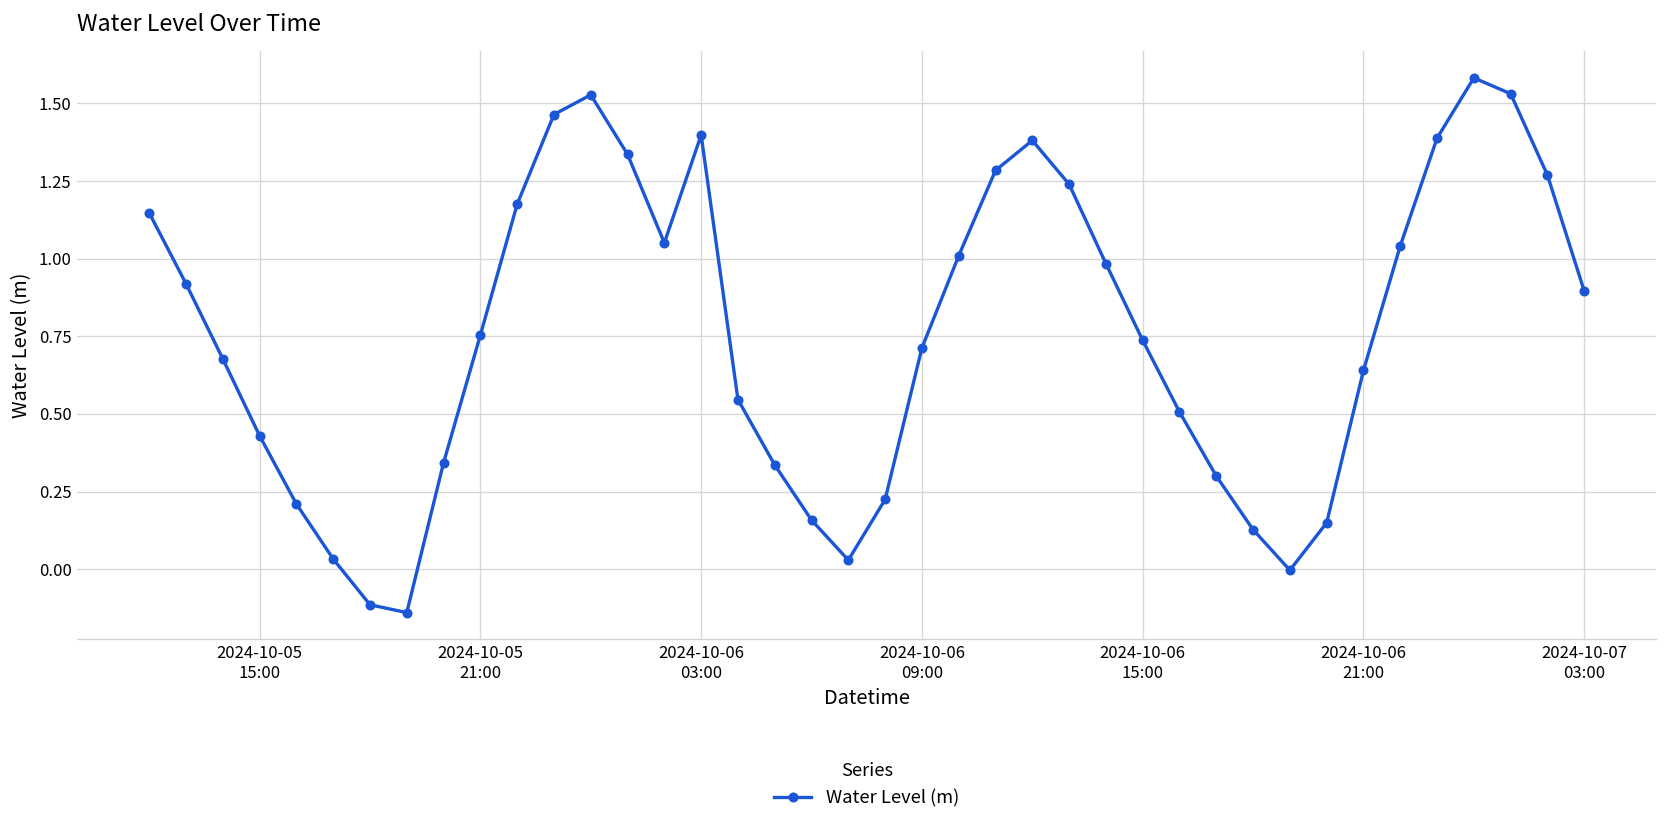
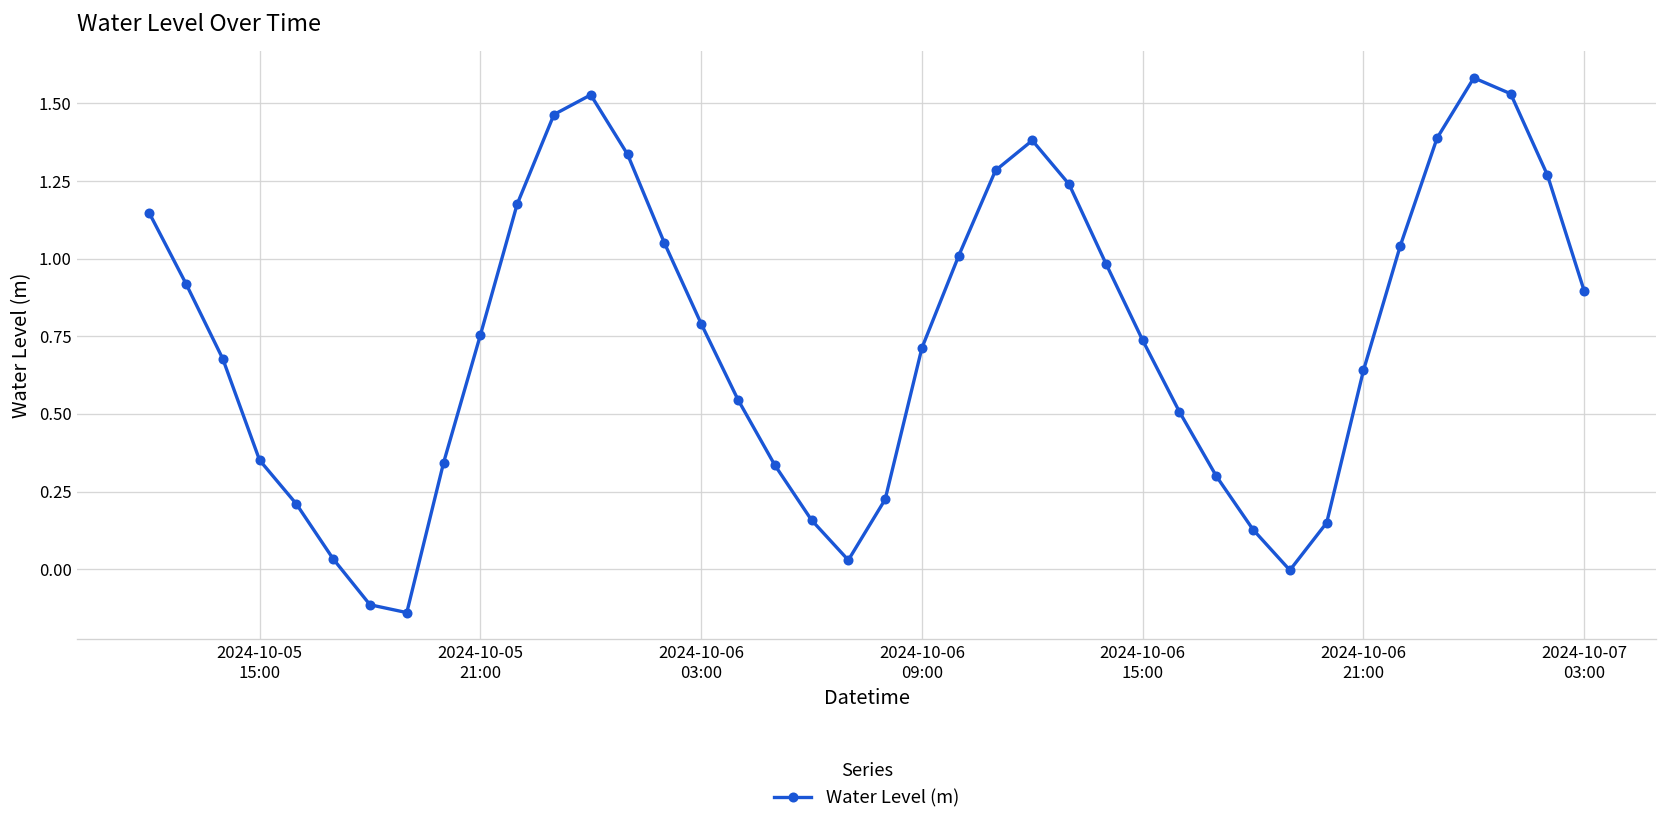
2024-10-05 15:00: 0.43 -> 0.35
2024-10-06 03:00: 1.40 -> 0.79
